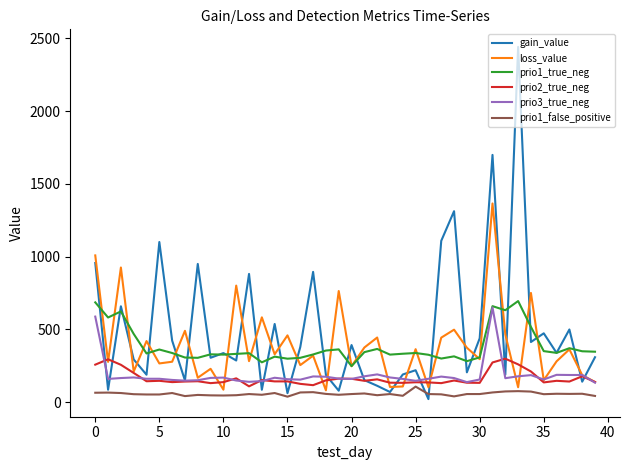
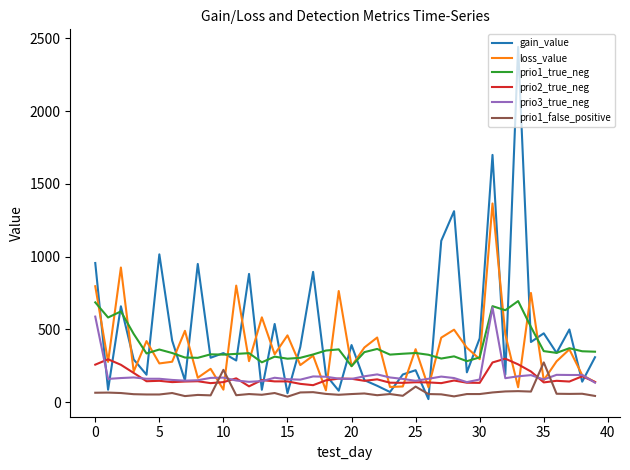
loss_value, 0: 1010 -> 800
gain_value, 5: 1100 -> 1010
prio1_false_positive, 10: 50 -> 220
prio1_false_positive, 35: 50 -> 270
